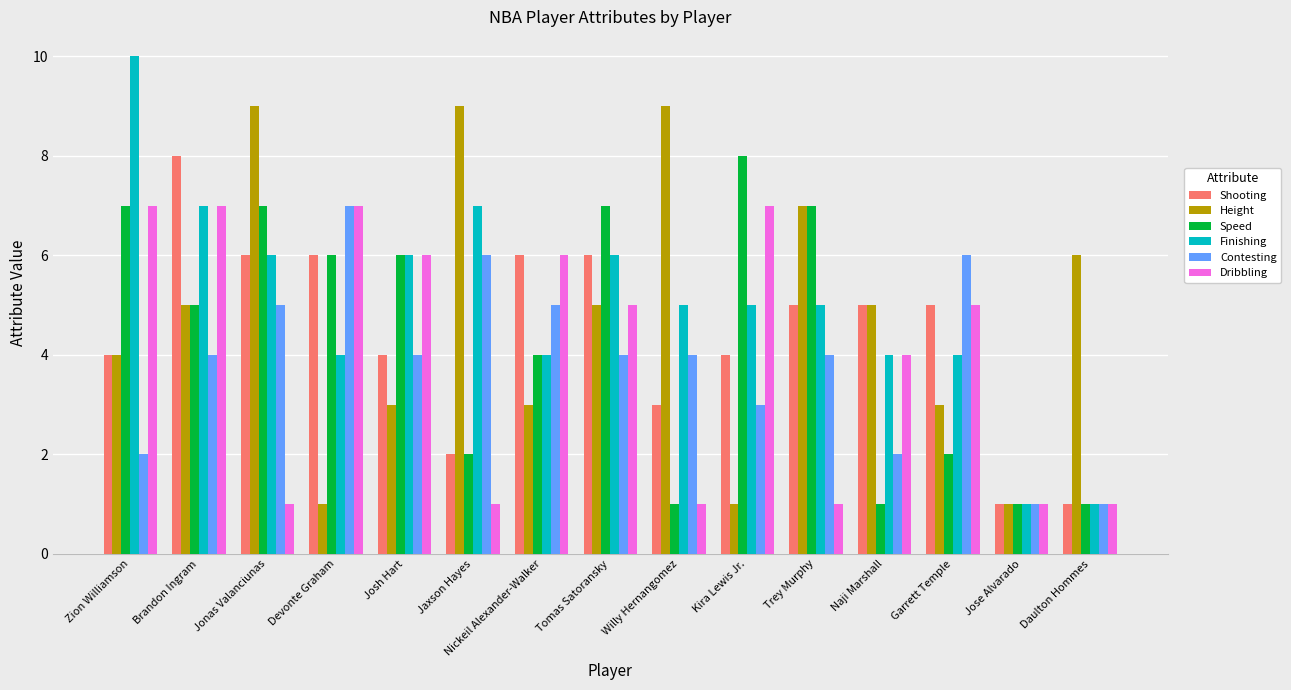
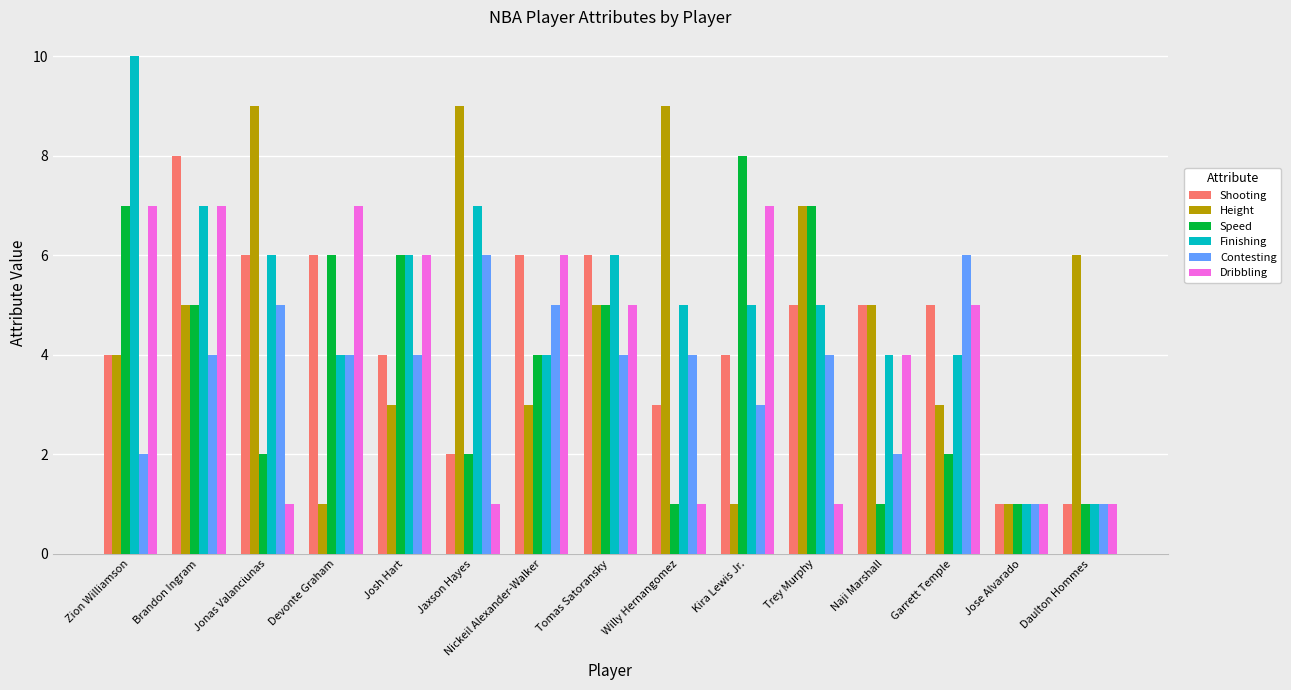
Speed, Jonas Valanciunas: 7 -> 2
Contesting, Devonte Graham: 7 -> 4
Speed, Tomas Satoransky: 7 -> 5
